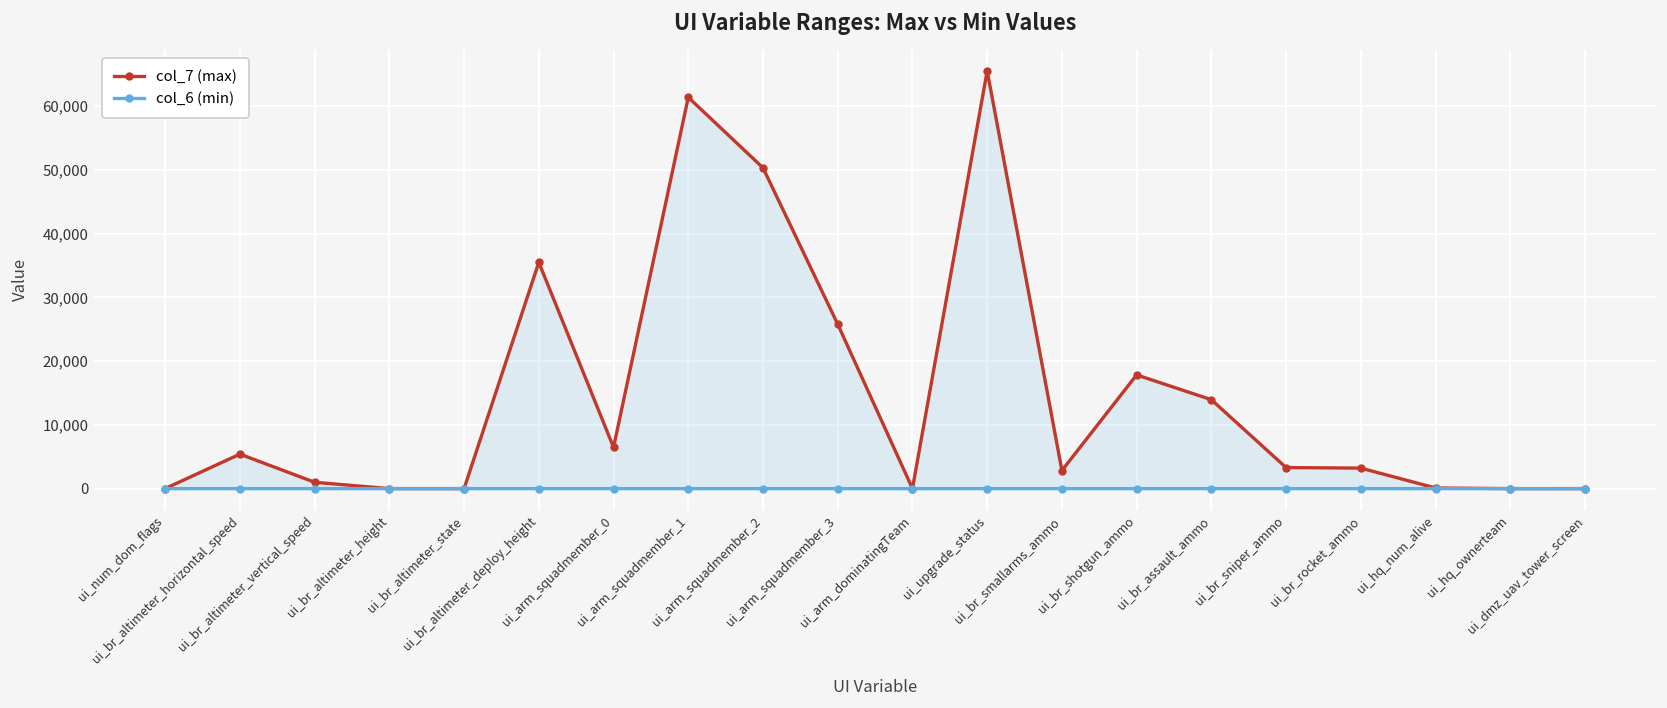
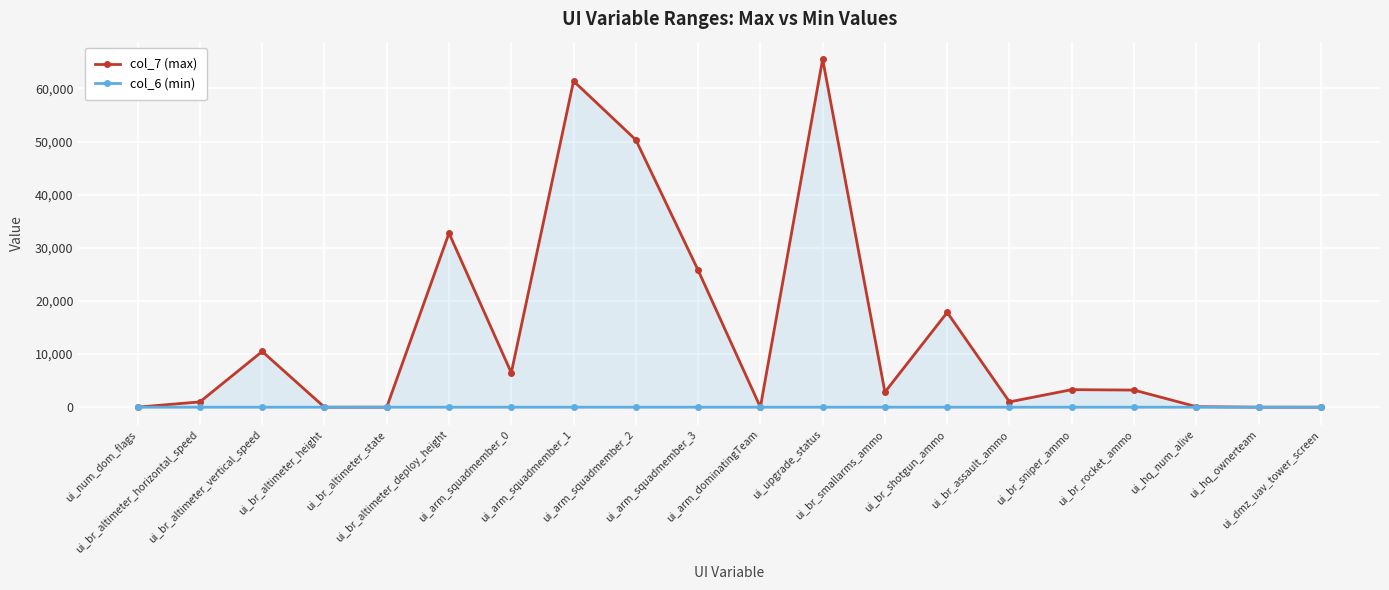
col_7 (max), ui_br_altimeter_horizontal_speed: 5,000 -> 1,000
col_7 (max), ui_br_altimeter_vertical_speed: 1,000 -> 10,000
col_7 (max), ui_br_altimeter_deploy_height: 36,000 -> 33,000
col_7 (max), ui_br_assault_ammo: 14,000 -> 1,000
